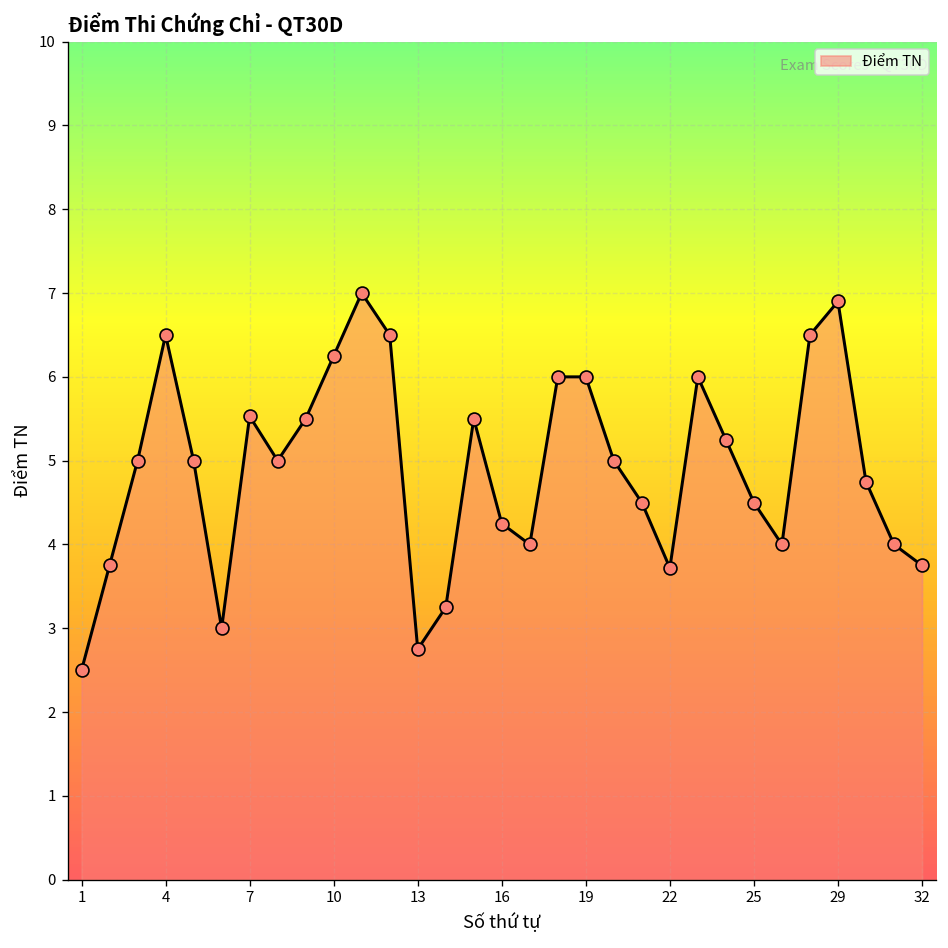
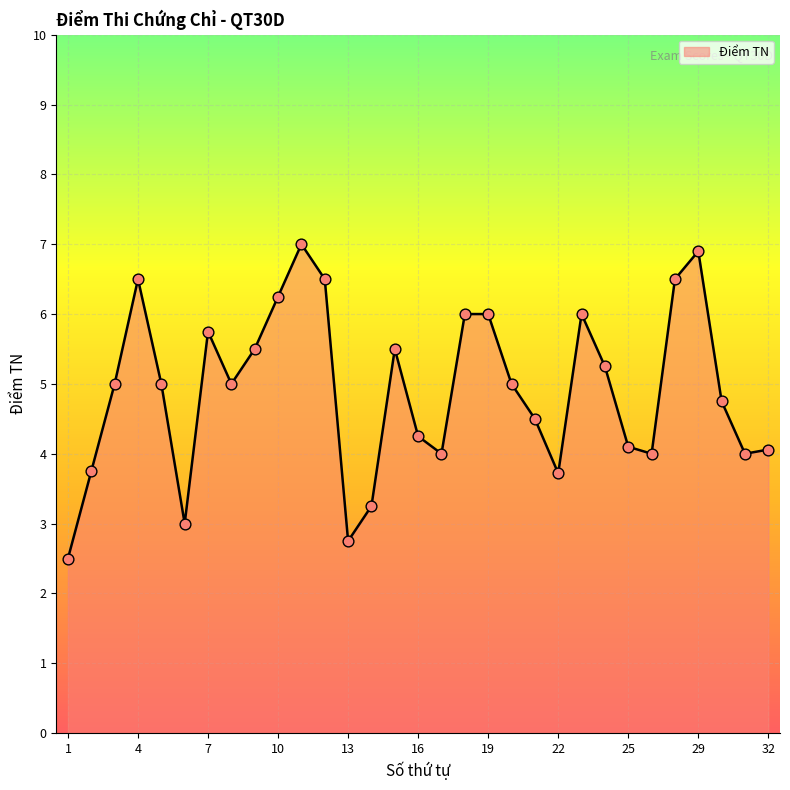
7: 5.5 -> 5.8
25: 4.5 -> 4.1
32: 3.8 -> 4.1
